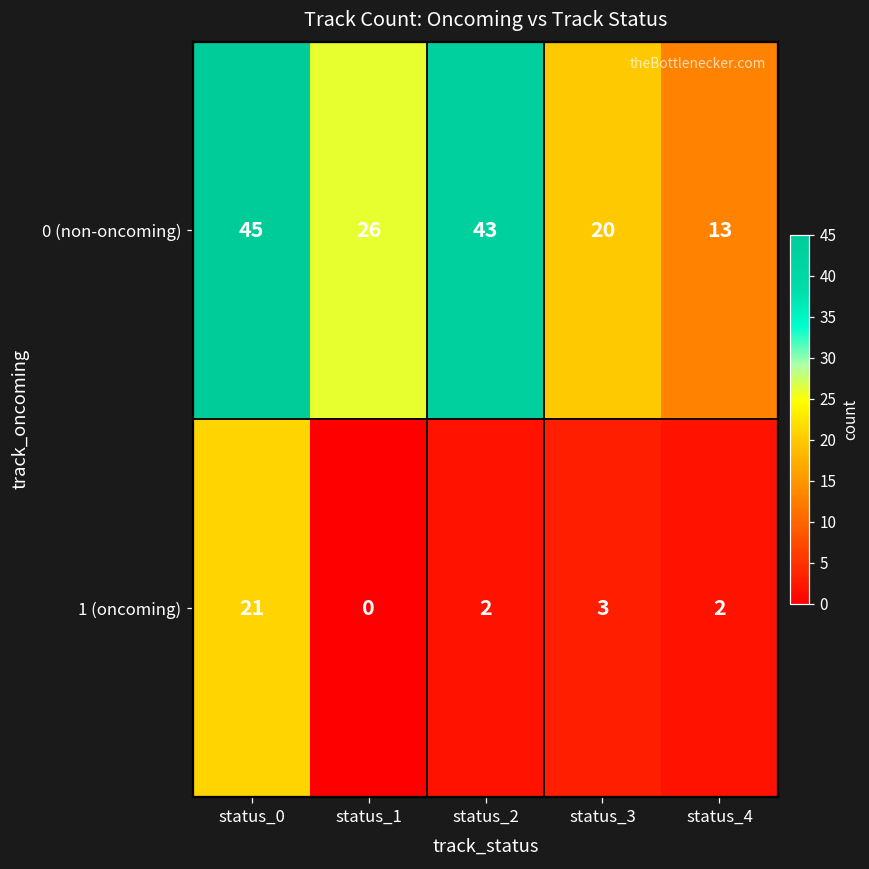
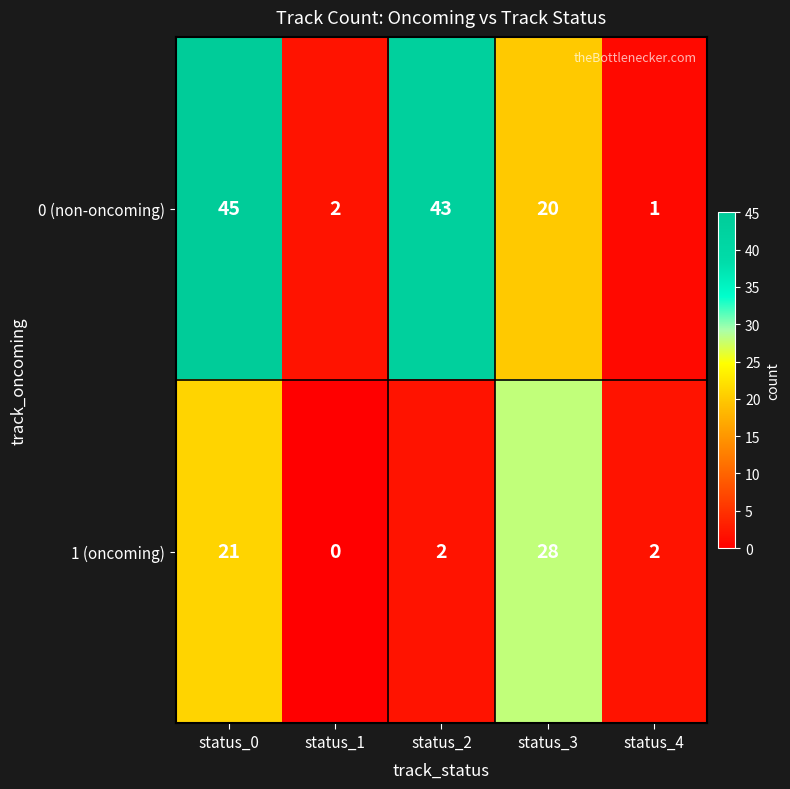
0 (non-oncoming), status_1: 26 -> 2
0 (non-oncoming), status_4: 13 -> 1
1 (oncoming), status_3: 3 -> 28
